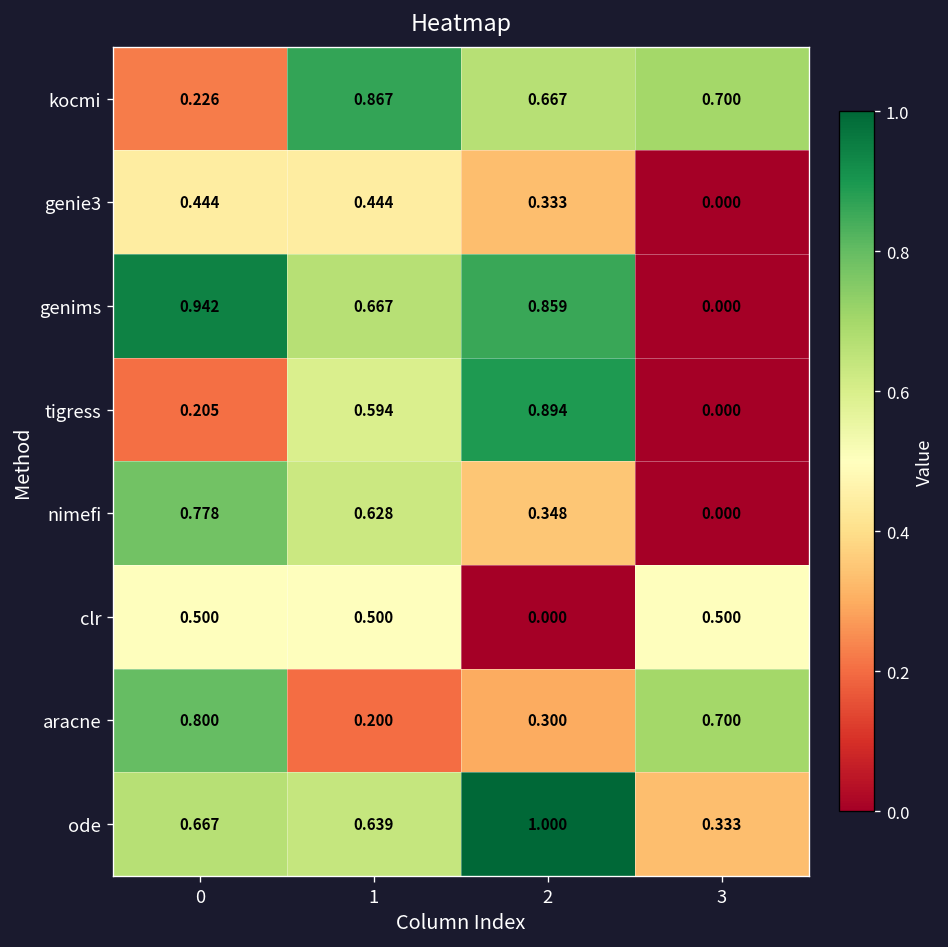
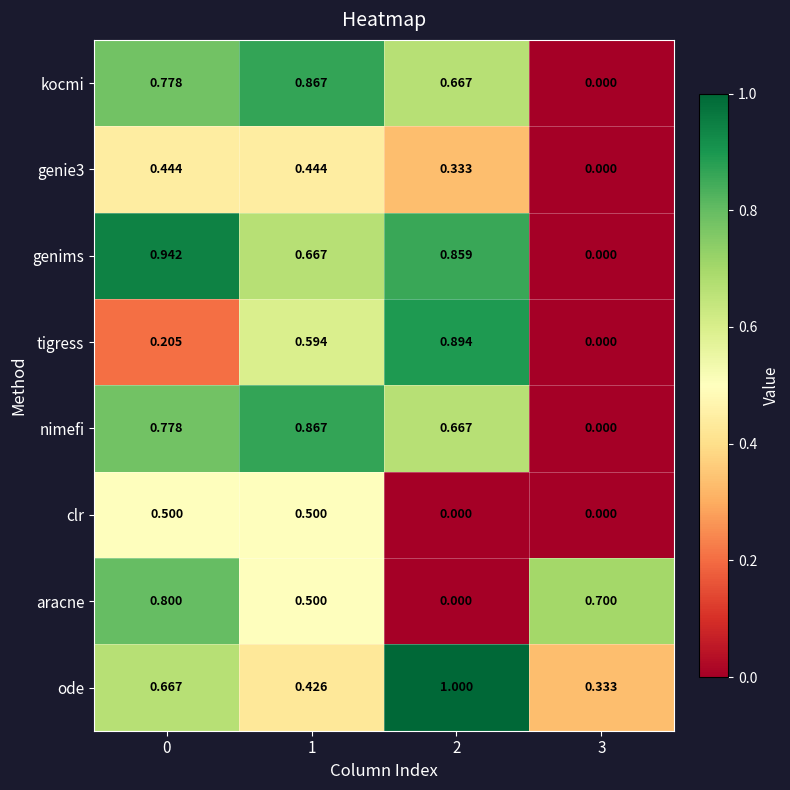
kocmi, 0: 0.226 -> 0.778
kocmi, 3: 0.700 -> 0.000
nimefi, 1: 0.628 -> 0.867
nimefi, 2: 0.348 -> 0.667
clr, 3: 0.500 -> 0.000
aracne, 1: 0.200 -> 0.500
aracne, 2: 0.300 -> 0.000
ode, 1: 0.639 -> 0.426
